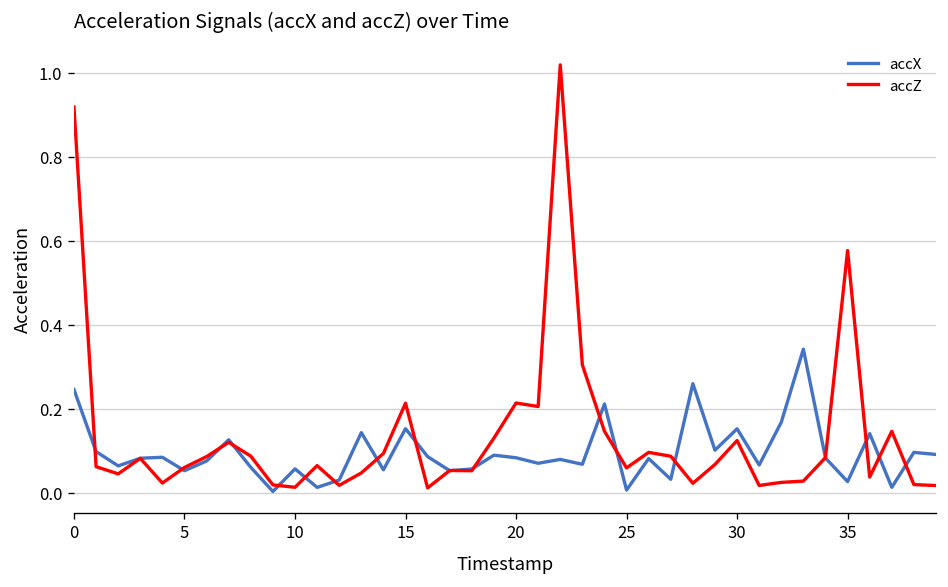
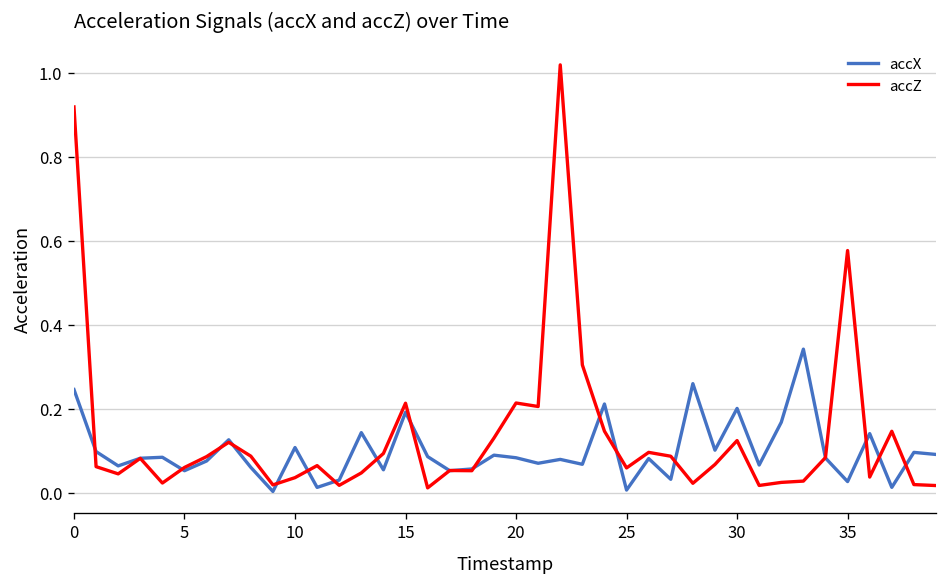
accX, 10: 0.06 -> 0.11
accZ, 10: 0.01 -> 0.04
accX, 15: 0.15 -> 0.19
accX, 30: 0.15 -> 0.20
